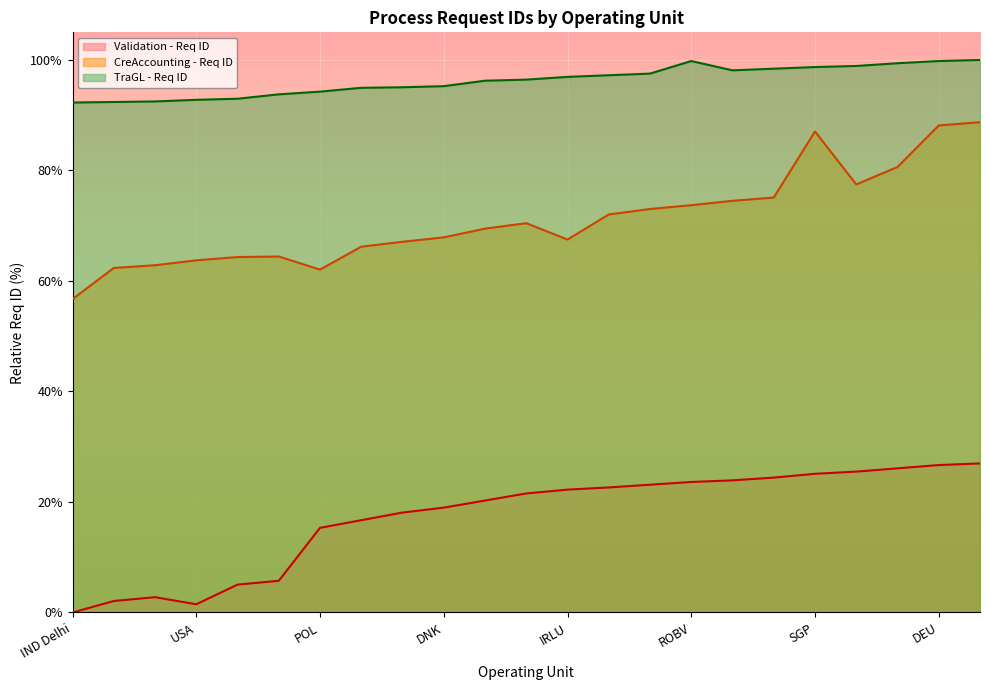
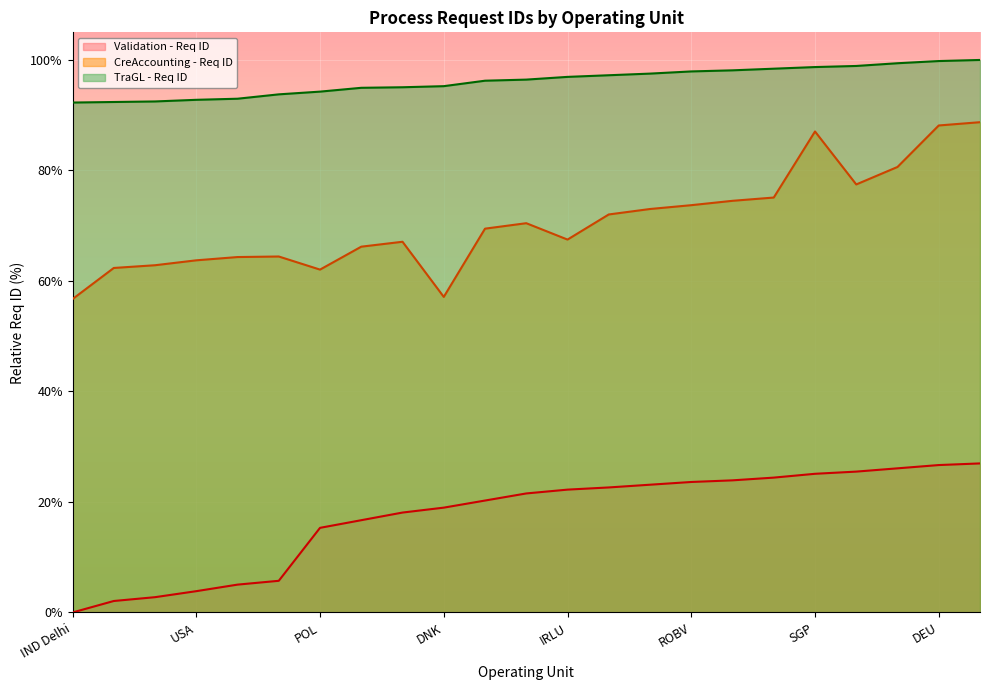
Validation - Req ID, USA: 1% -> 4%
CreAccounting - Req ID, DNK: 68% -> 57%
TraGL - Req ID, ROBV: 100% -> 98%
